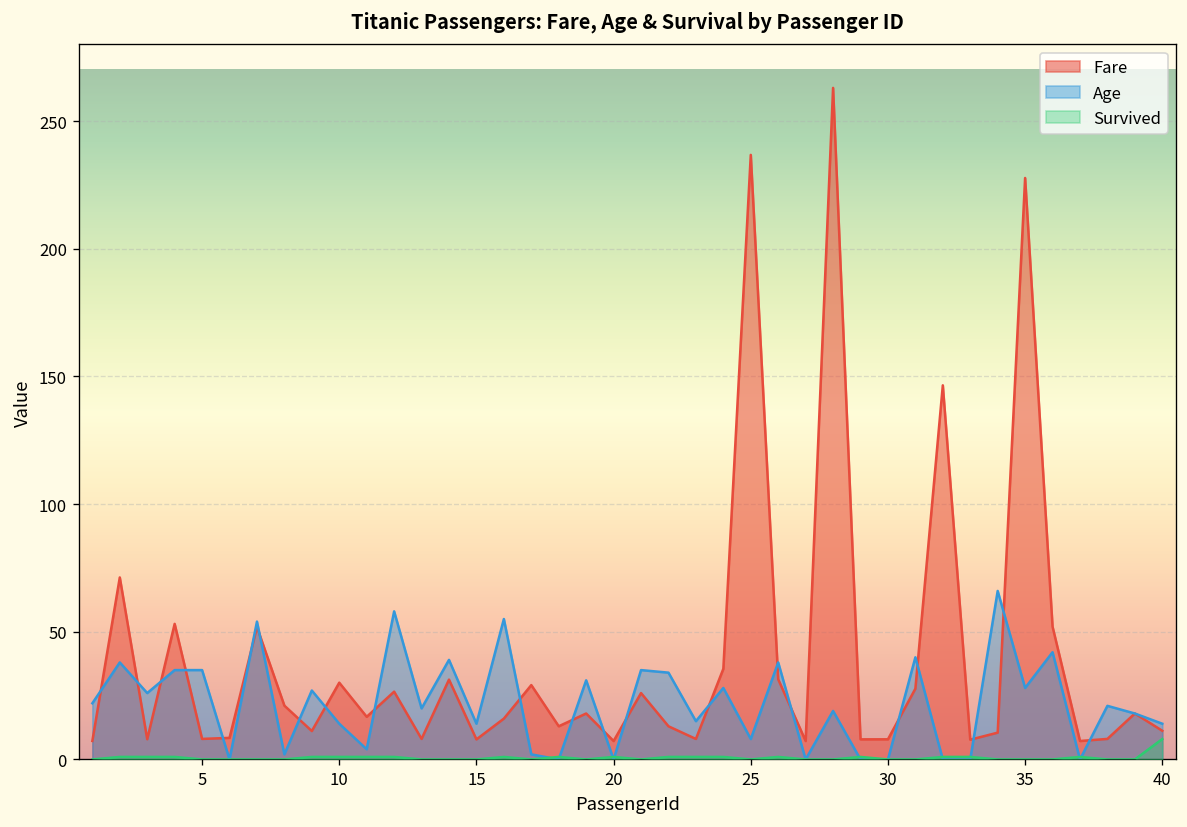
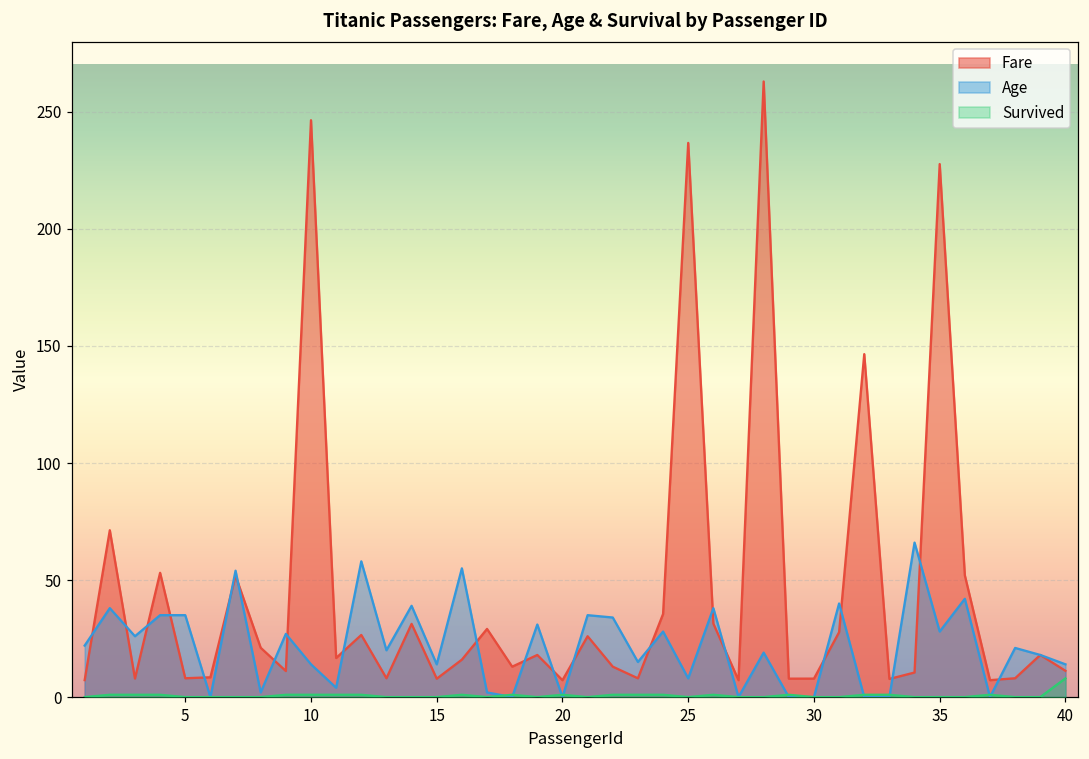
Fare, 10: 30 -> 246
